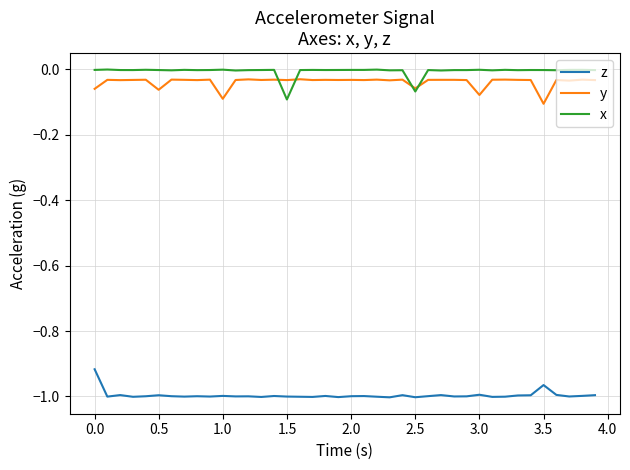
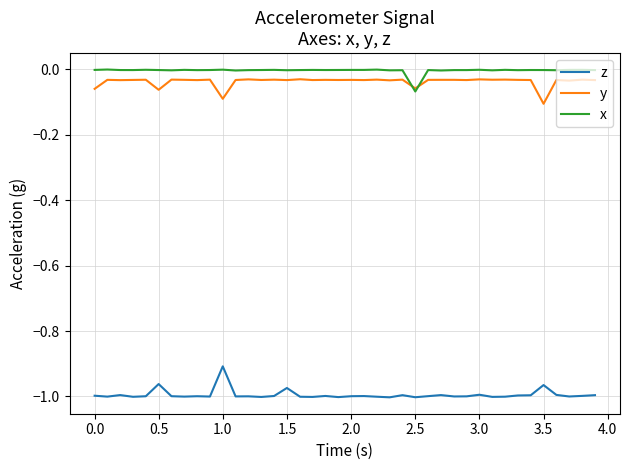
z, 0.0: -0.92 -> -1.00
z, 0.5: -1.00 -> -0.96
z, 1.0: -1.00 -> -0.91
z, 1.5: -1.00 -> -0.97
x, 1.5: -0.09 -> 0.00
y, 3.0: -0.08 -> -0.03
